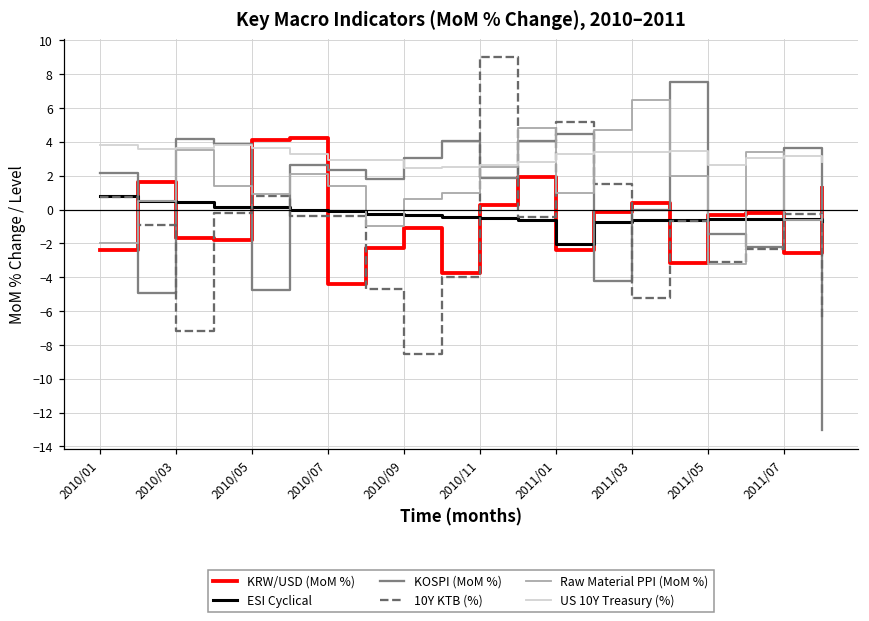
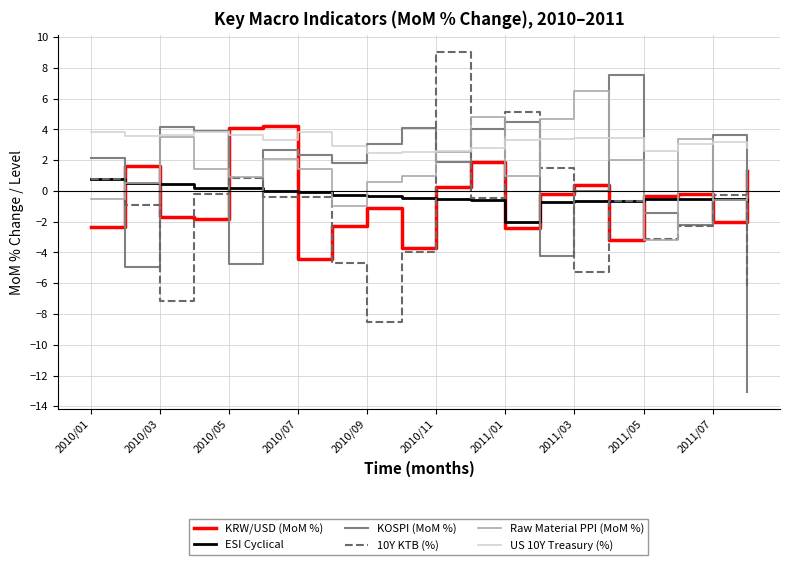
Raw Material PPI (MoM %), 2010/01: -2.0 -> -0.5
US 10Y Treasury (%), 2010/07: 2.9 -> 3.8
KRW/USD (MoM %), 2011/07: -2.6 -> -2.0
